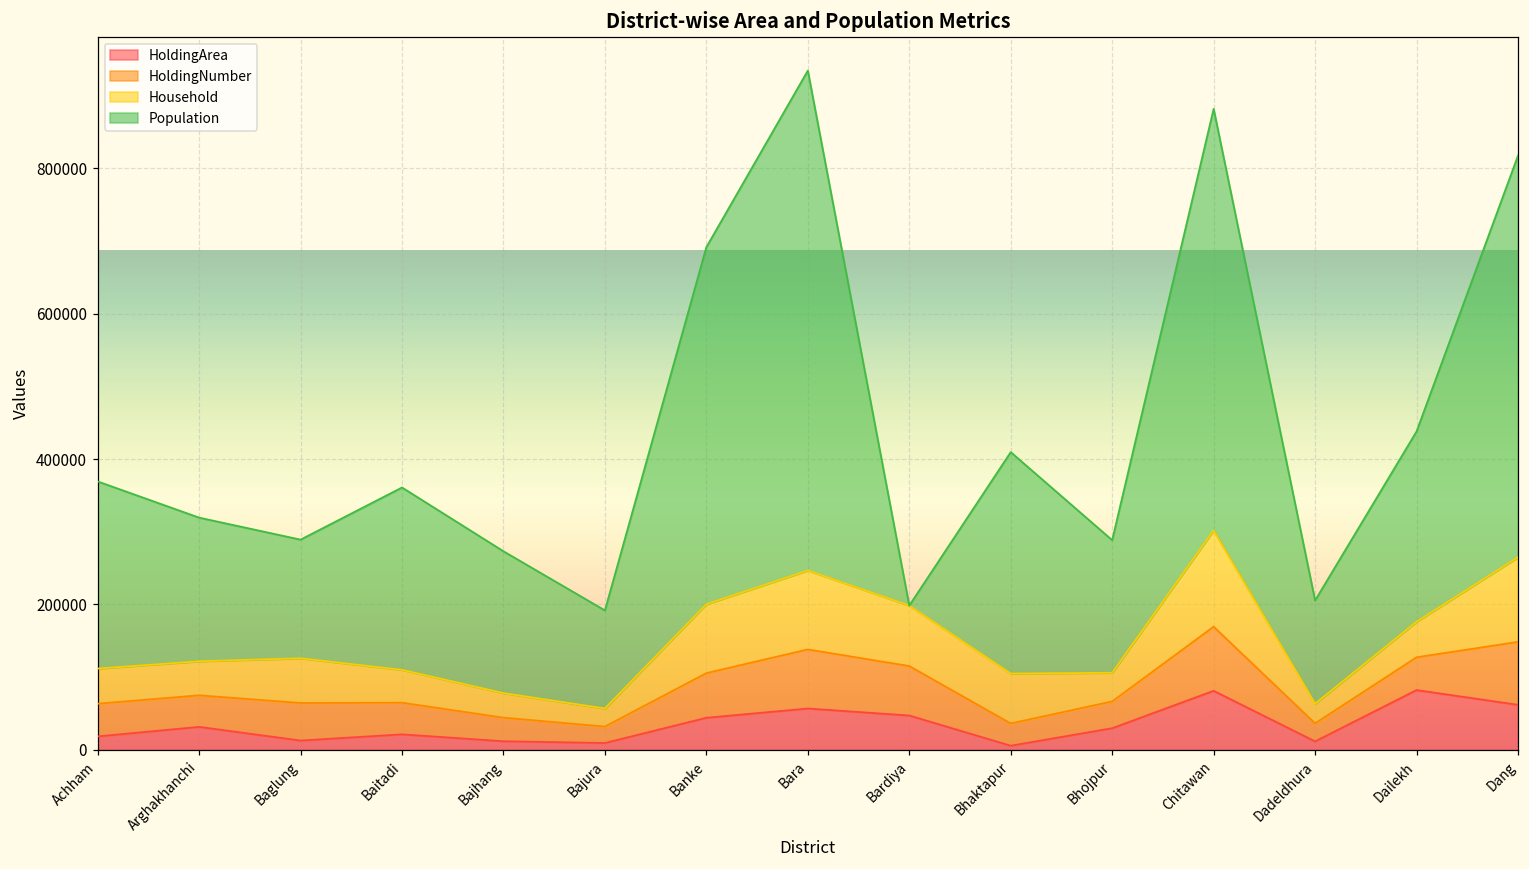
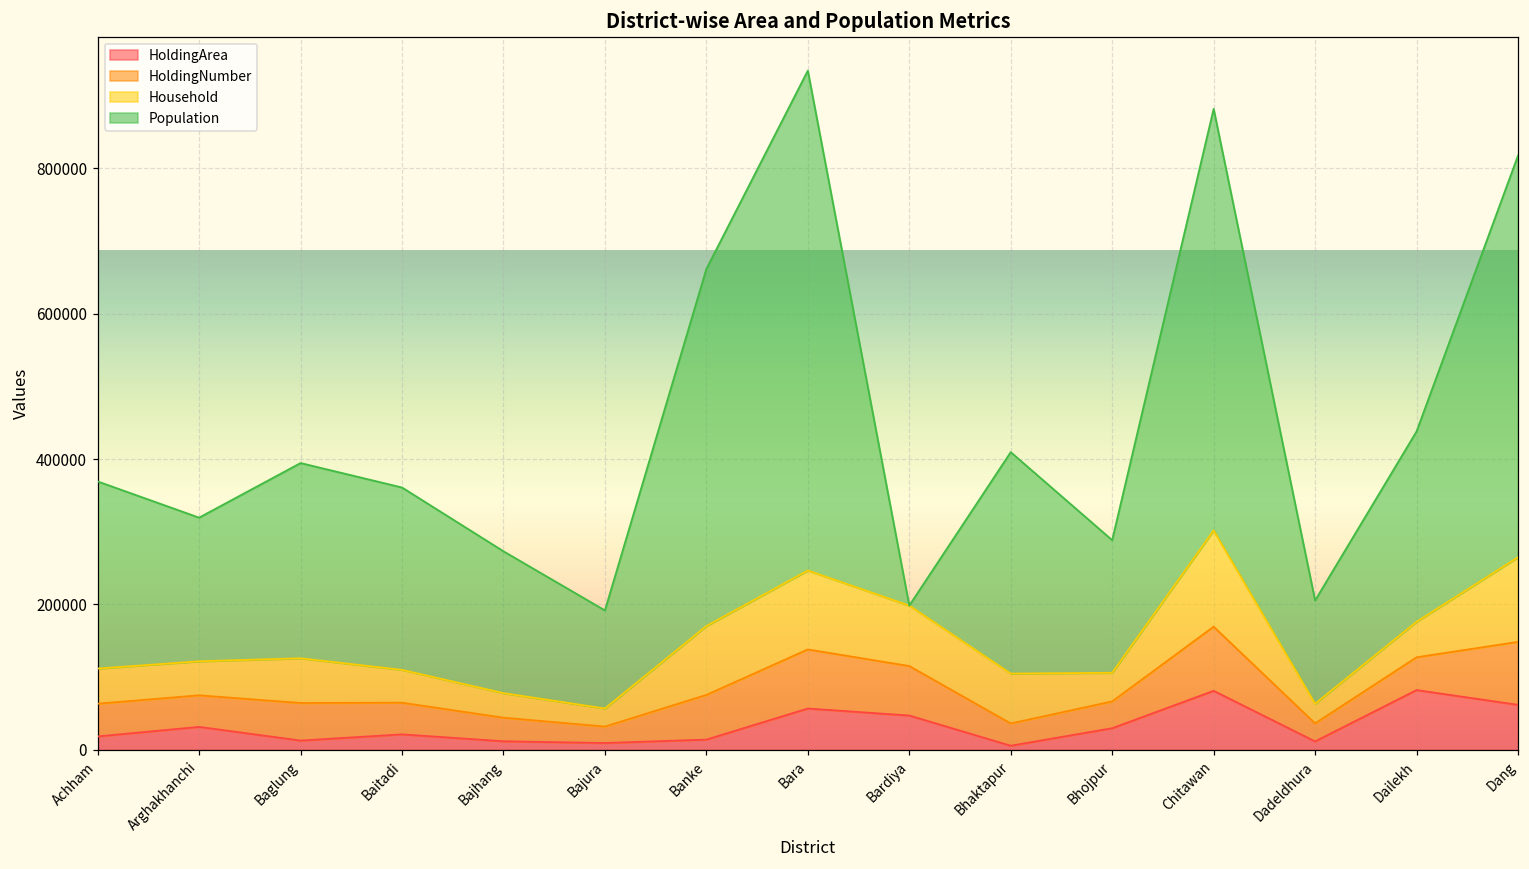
Population, Baglung: 160000 -> 270000
HoldingArea, Banke: 40000 -> 10000
